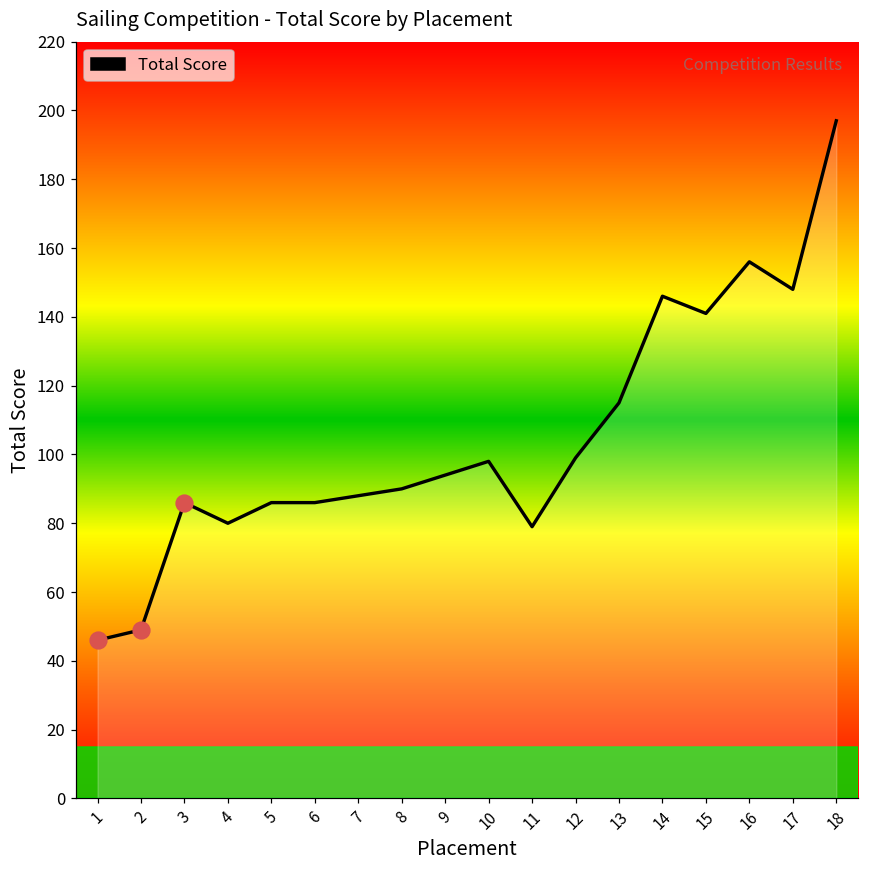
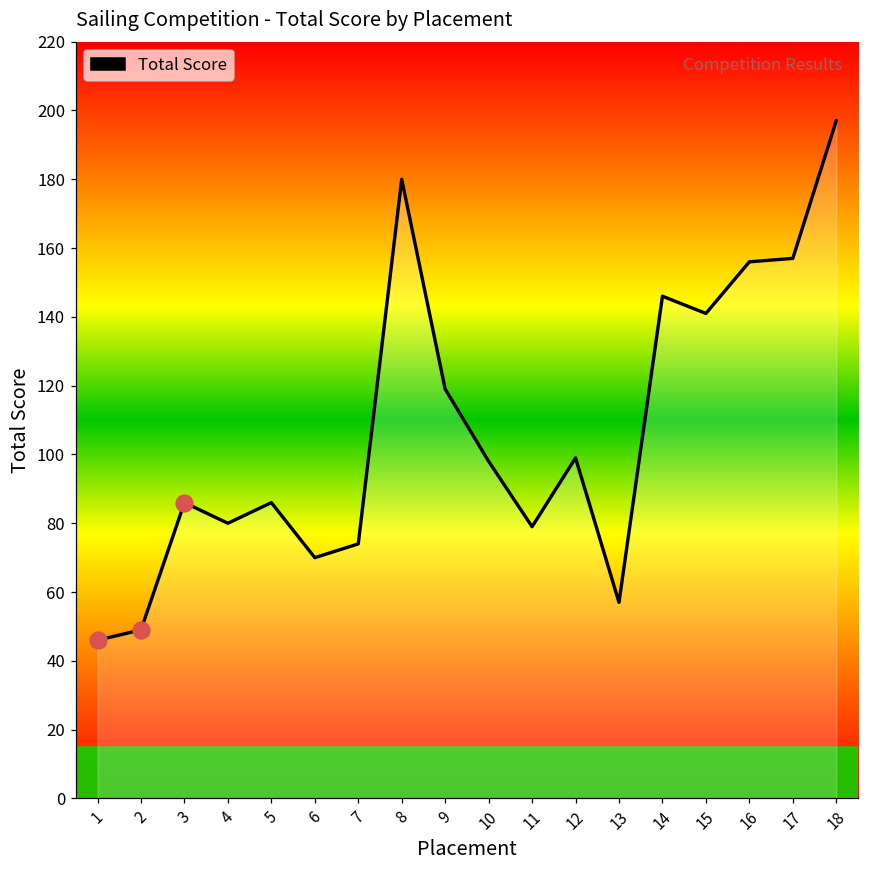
Total Score, 6: 86 -> 70
Total Score, 7: 88 -> 74
Total Score, 8: 90 -> 180
Total Score, 9: 94 -> 119
Total Score, 13: 115 -> 57
Total Score, 17: 148 -> 157
